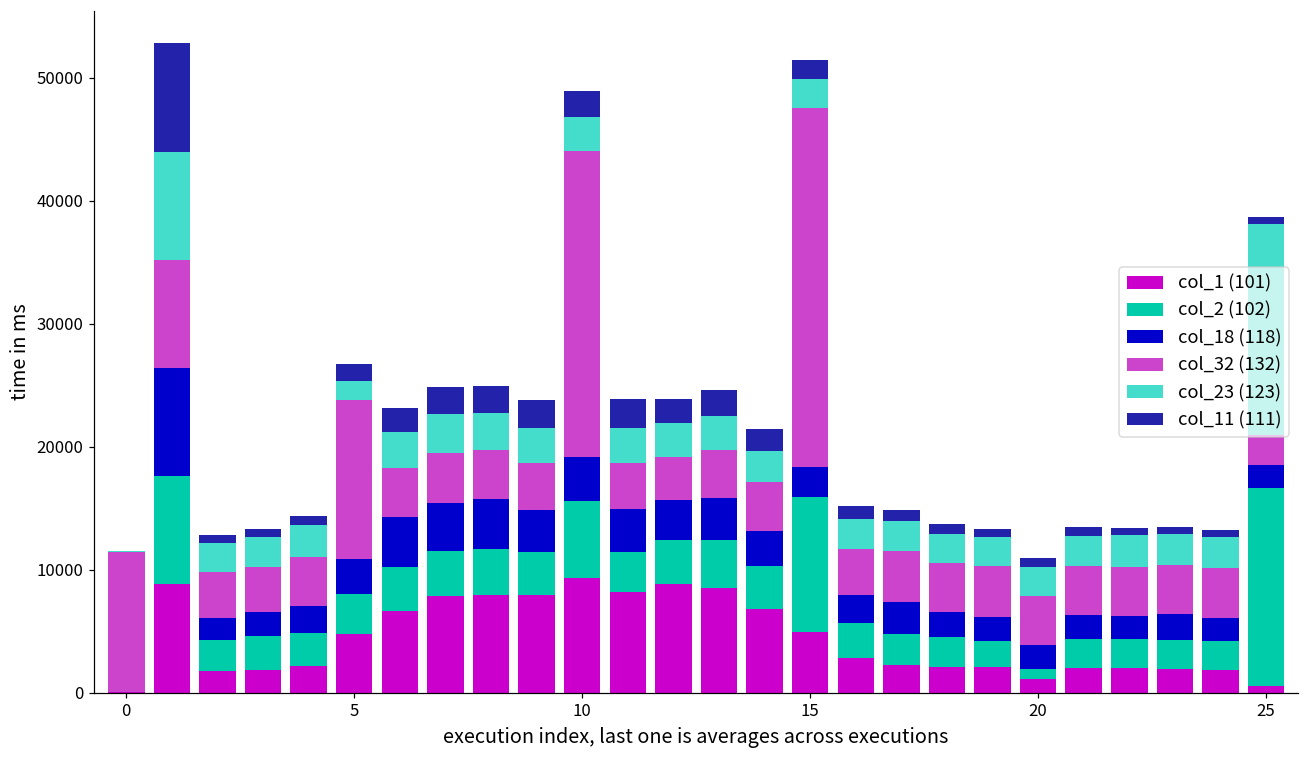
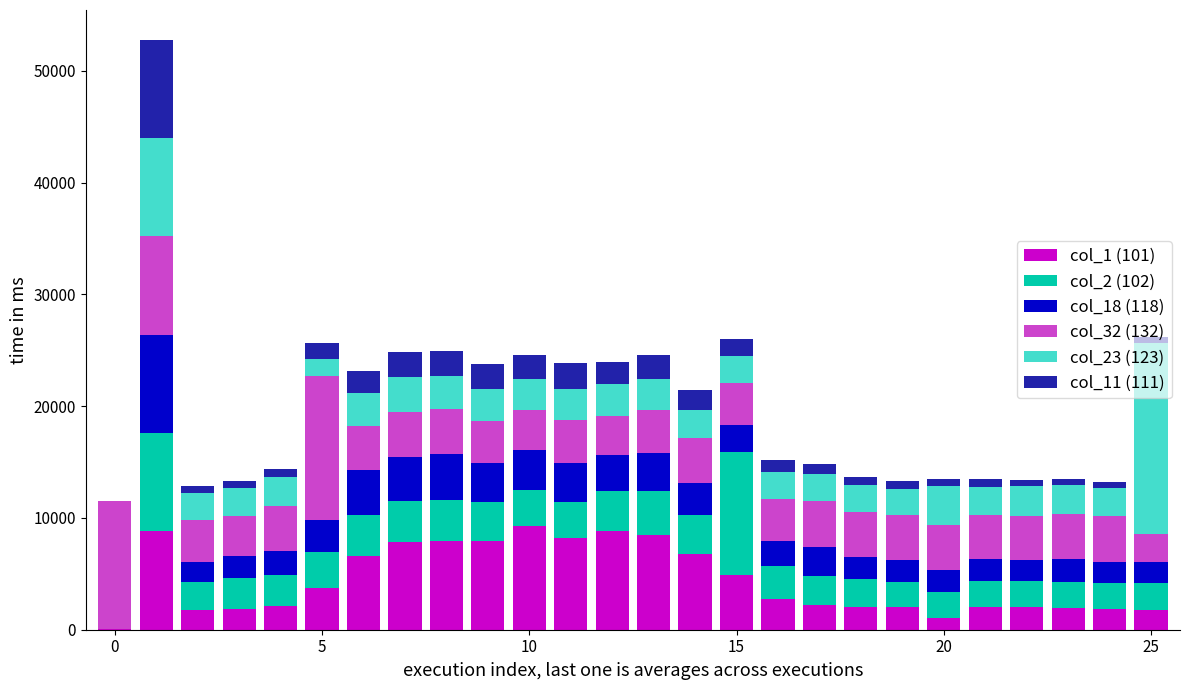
col_1 (101), 5: 4800 -> 3700
col_2 (102), 10: 6300 -> 3200
col_32 (132), 10: 24900 -> 3700
col_32 (132), 15: 29200 -> 3800
col_2 (102), 20: 800 -> 2300
col_23 (123), 20: 2400 -> 3500
col_1 (101), 25: 600 -> 1800
col_2 (102), 25: 16100 -> 2400
